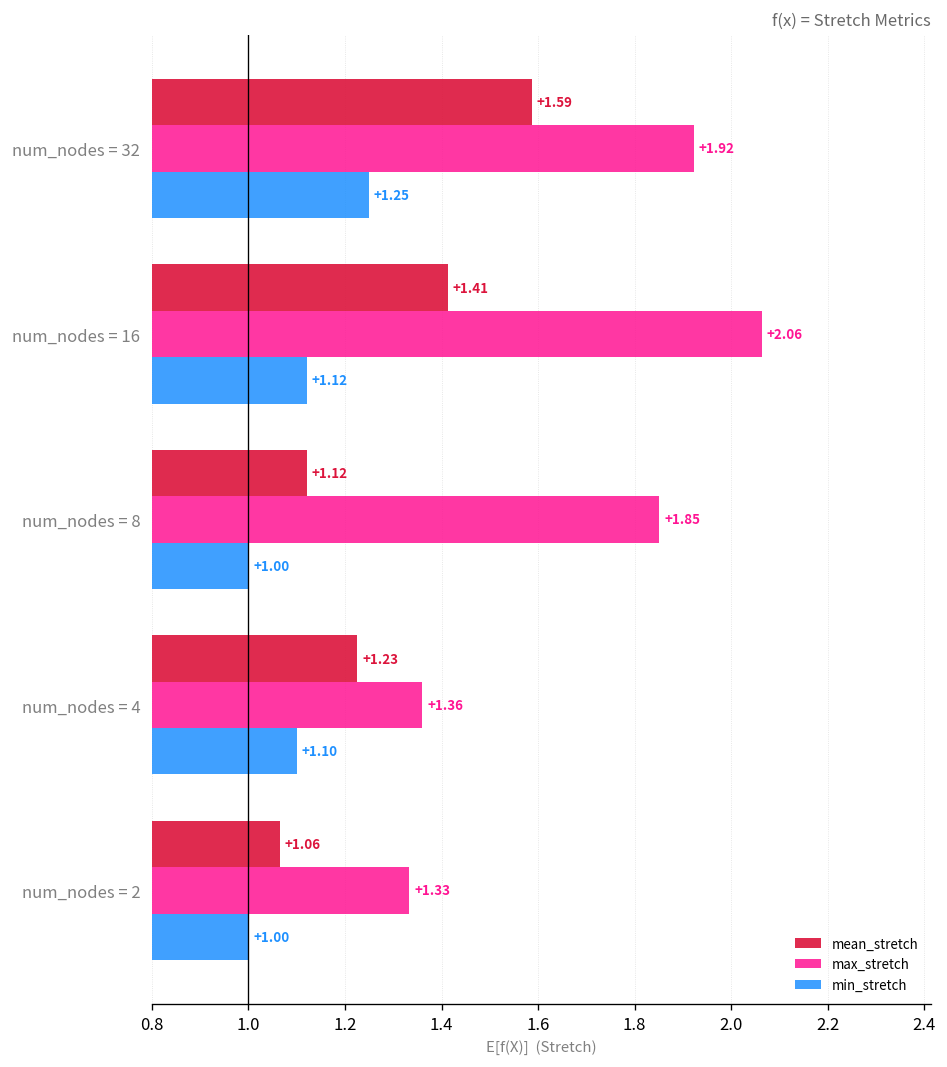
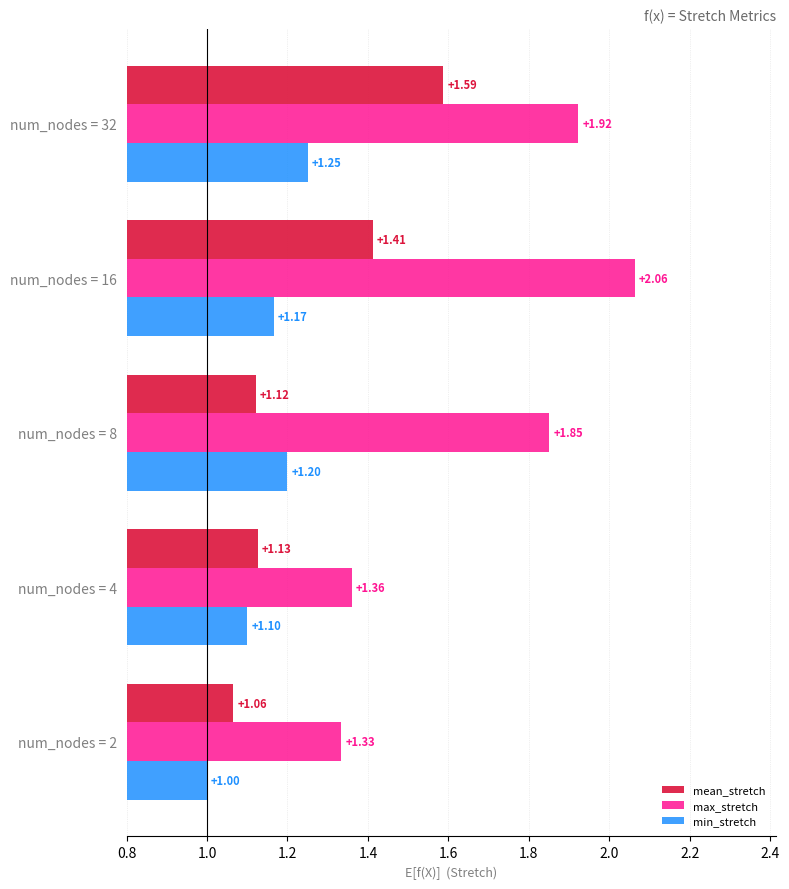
min_stretch, num_nodes = 16: +1.12 -> +1.17
min_stretch, num_nodes = 8: +1.00 -> +1.20
mean_stretch, num_nodes = 4: +1.23 -> +1.13
